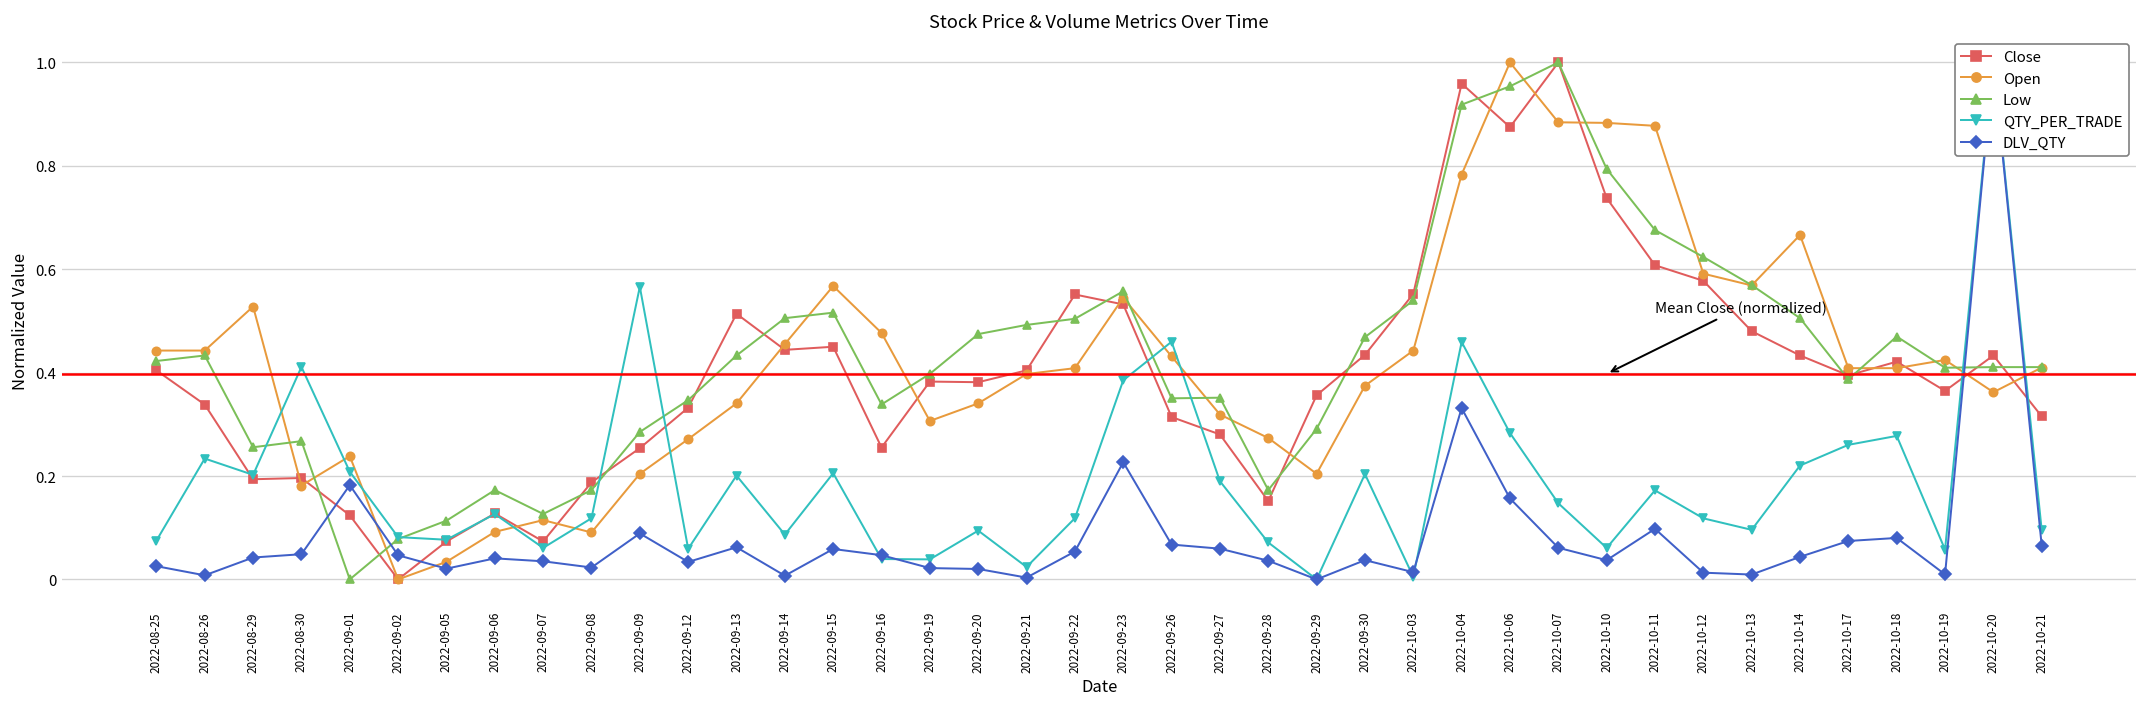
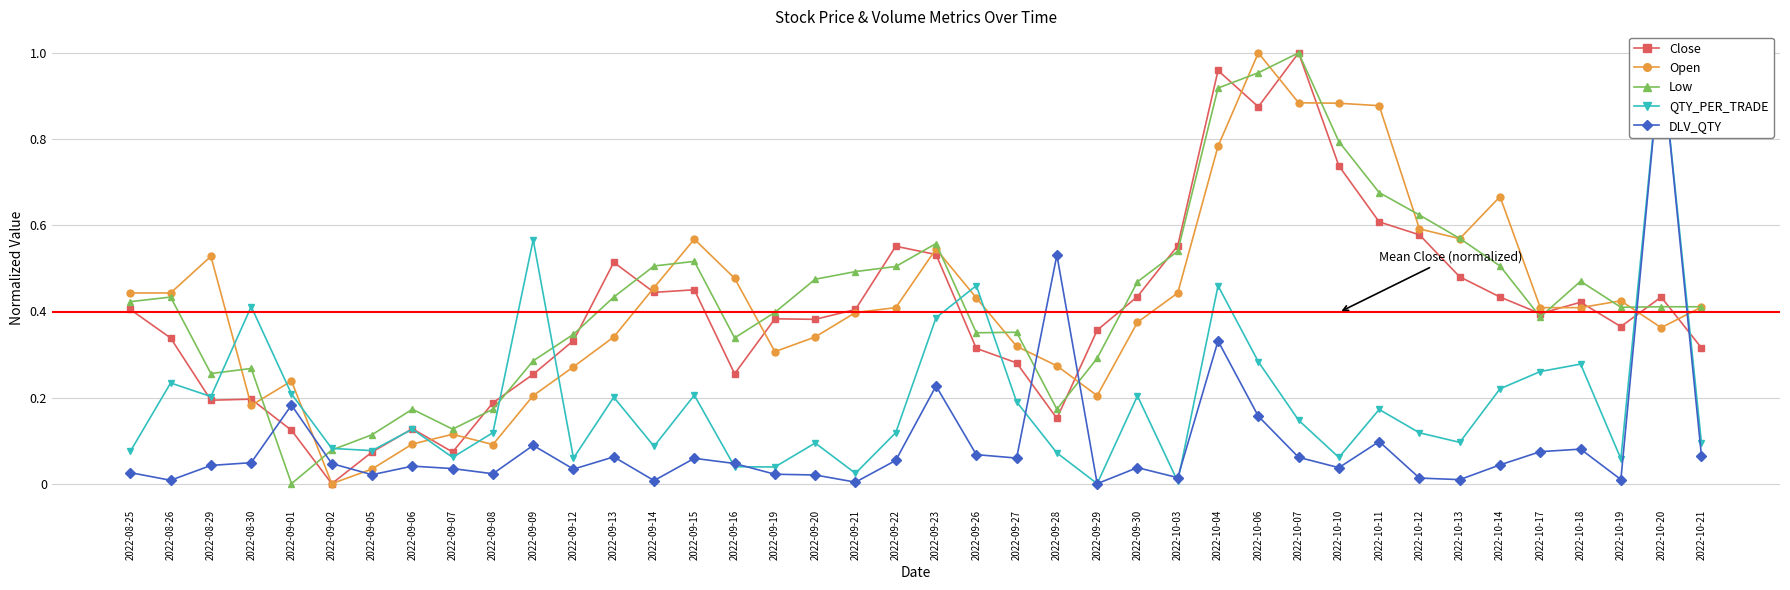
DLV_QTY, 2022-09-28: 0.04 -> 0.53
